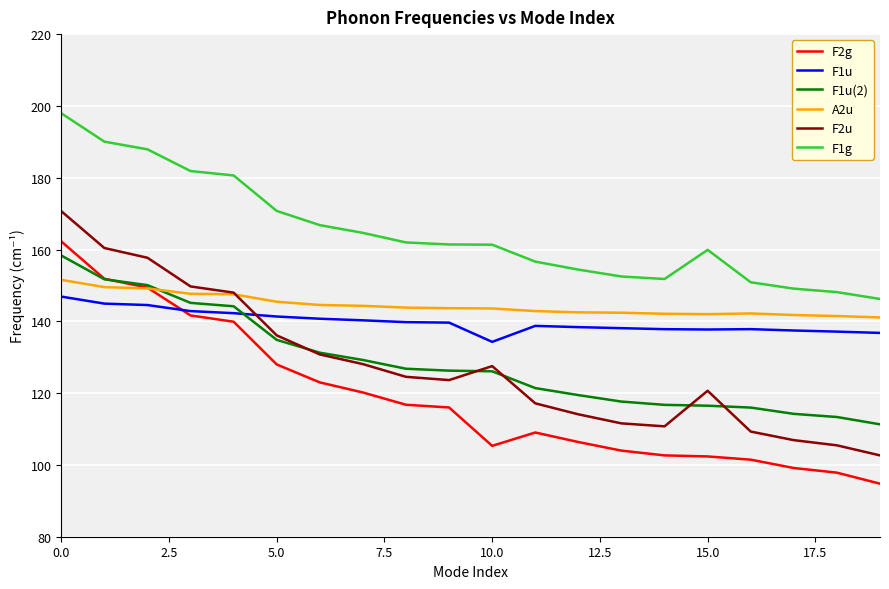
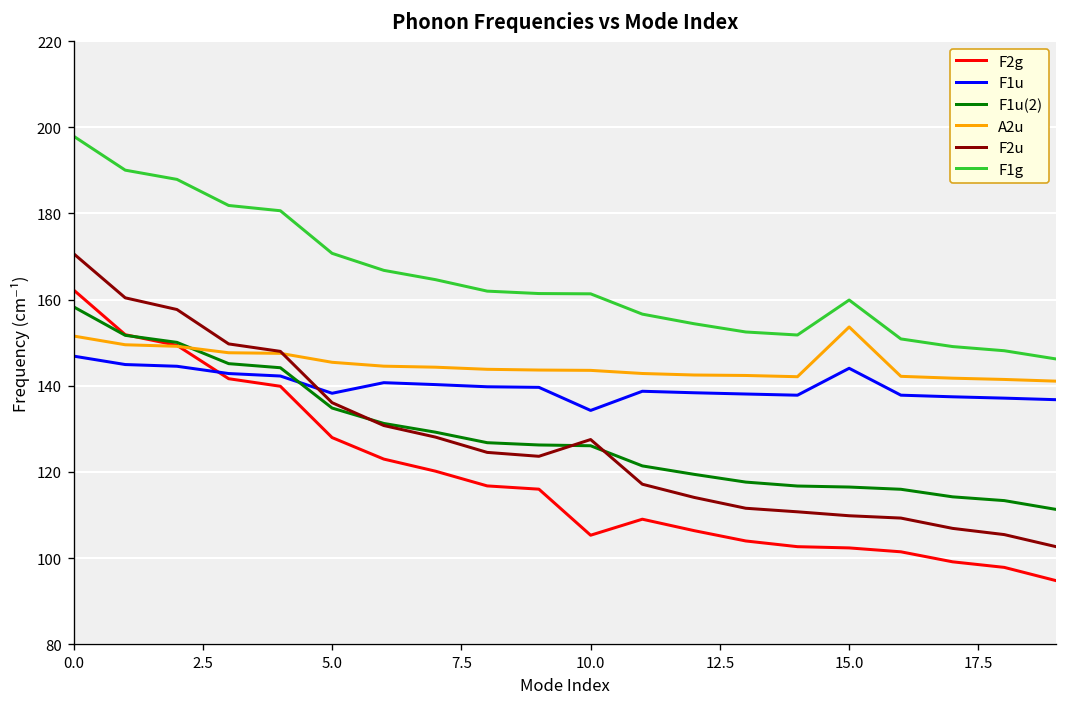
F1u, 5.0: 141 -> 138
F1u, 15.0: 138 -> 144
A2u, 15.0: 142 -> 154
F2u, 15.0: 121 -> 110
